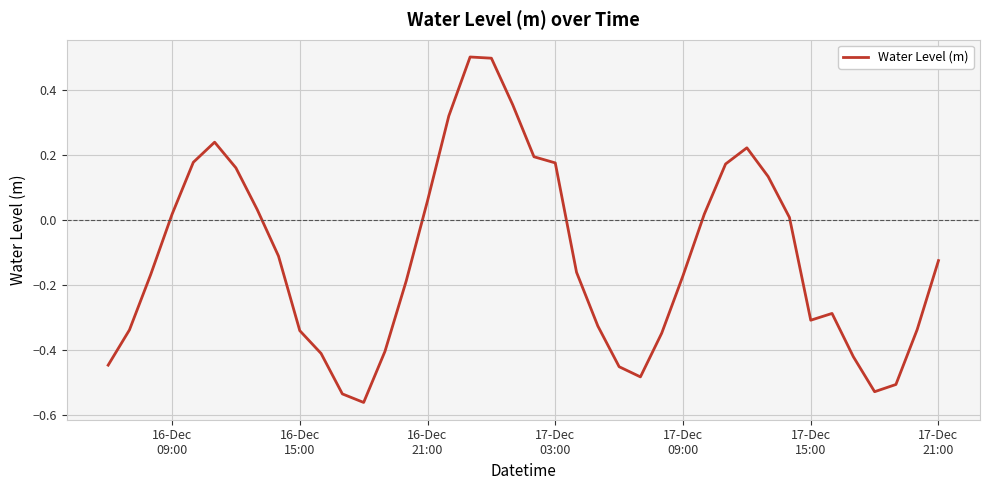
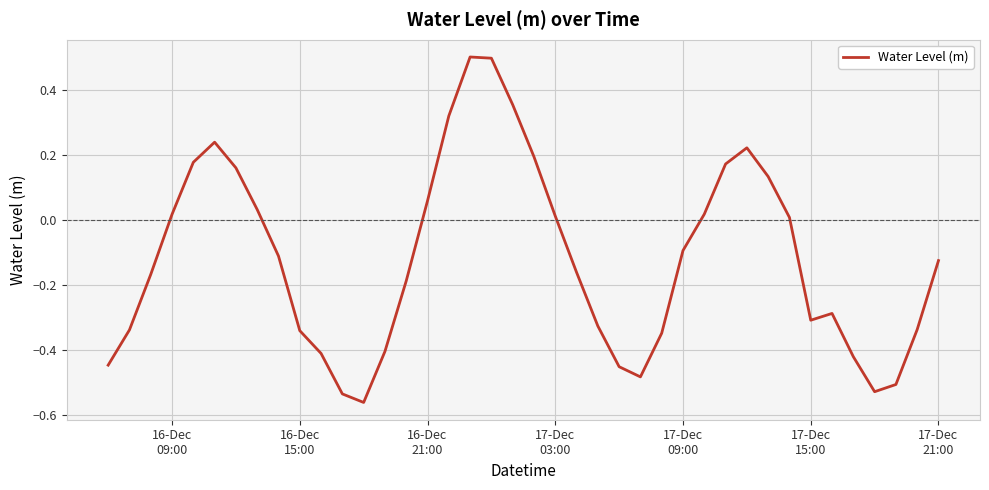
17-Dec 03:00: 0.18 -> 0.01
17-Dec 09:00: -0.17 -> -0.09
